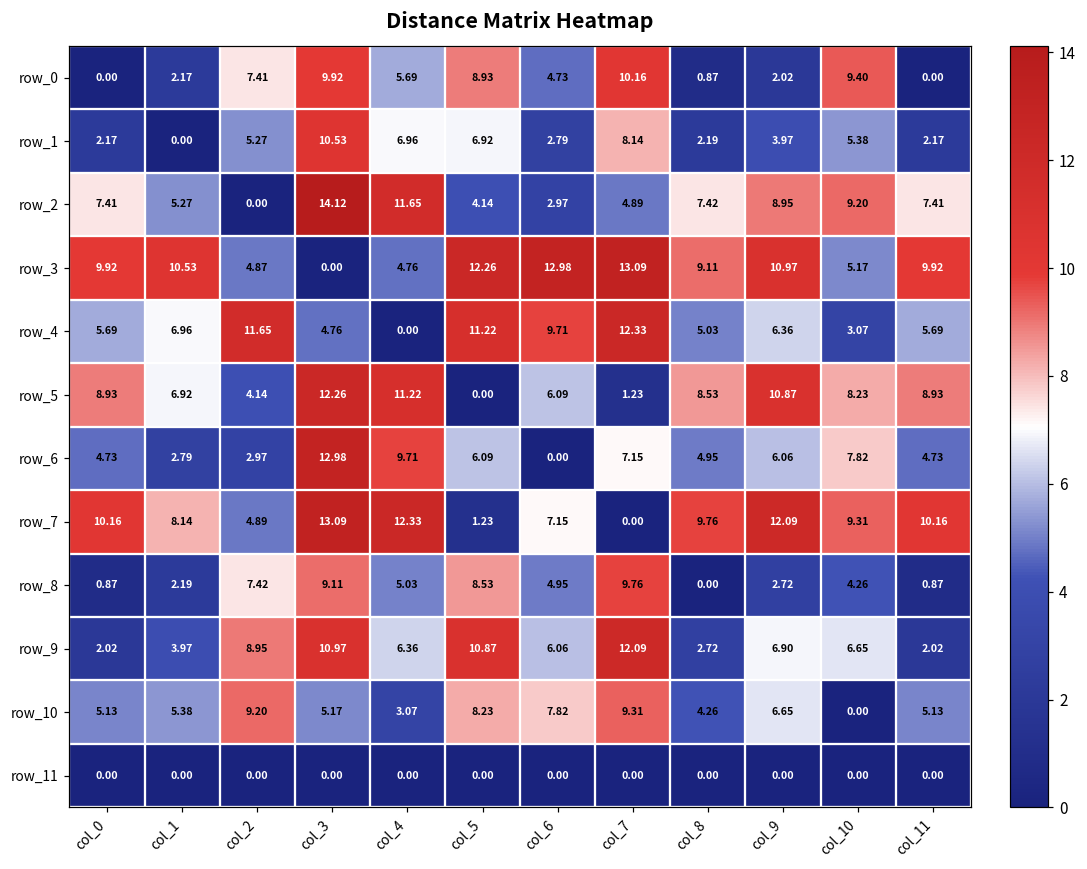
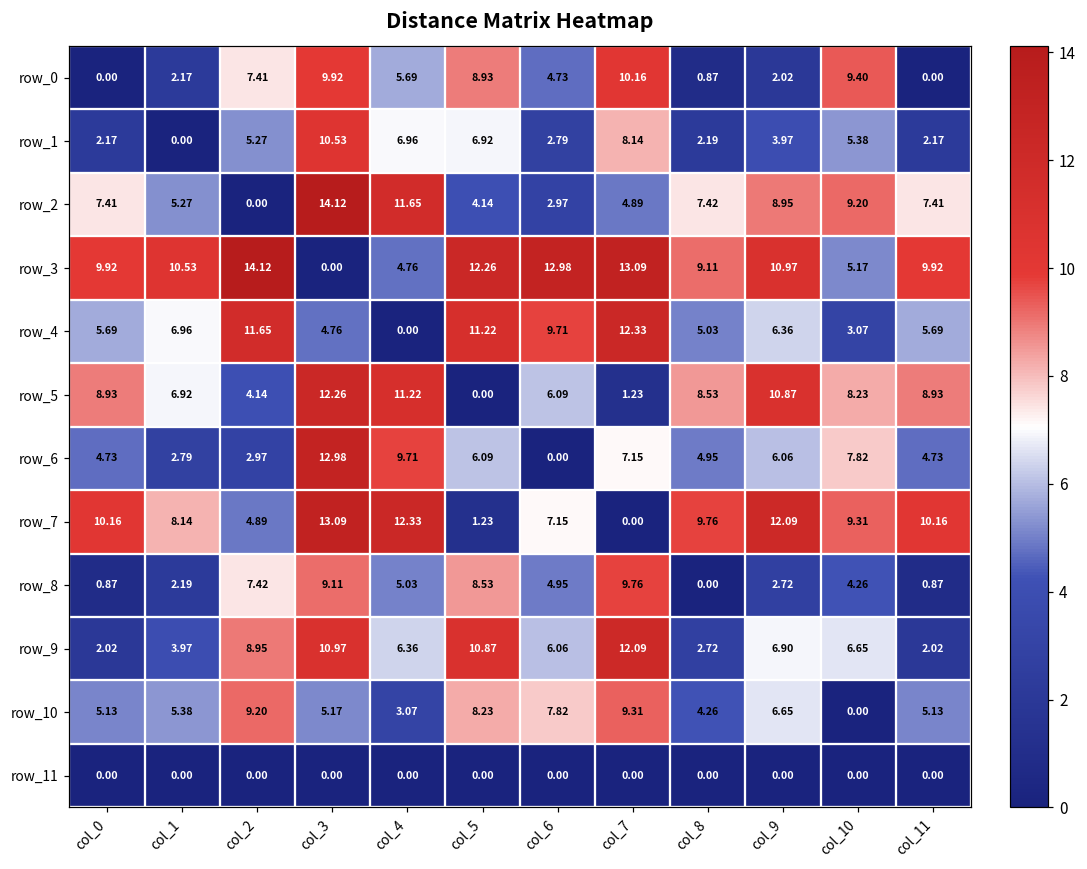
row_3, col_2: 4.87 -> 14.12
